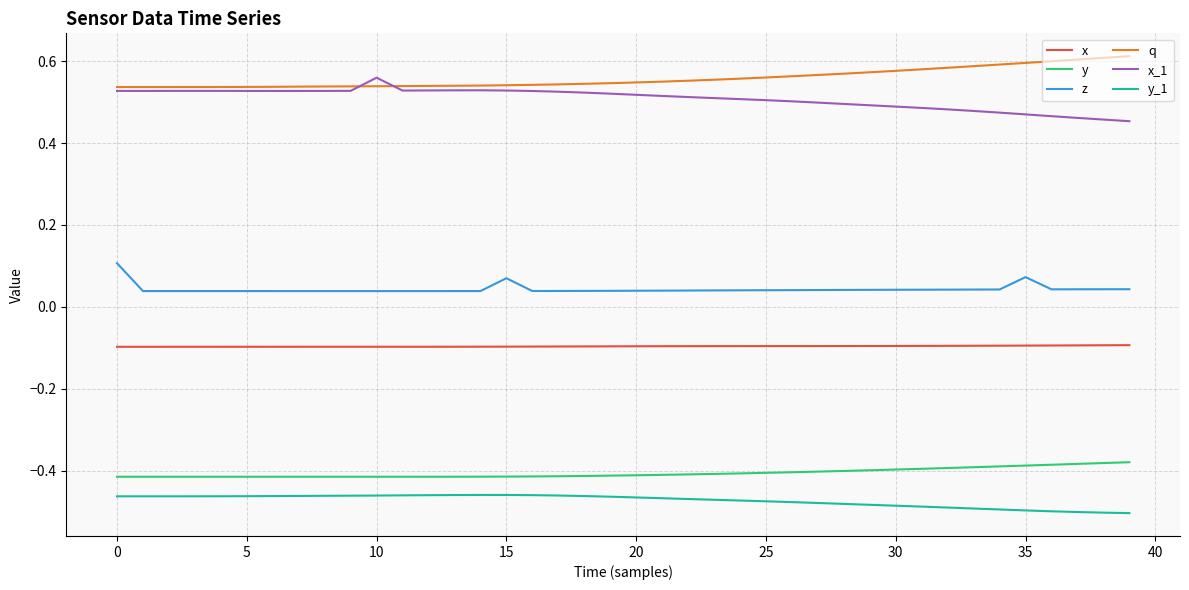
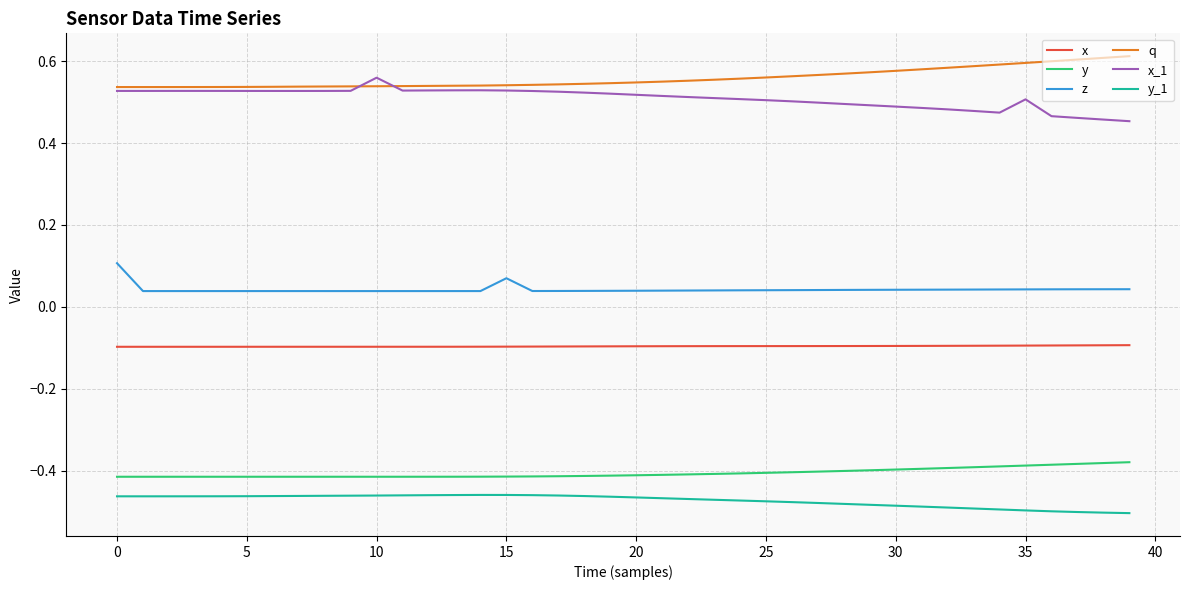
z, 35: 0.07 -> 0.04
x_1, 35: 0.47 -> 0.51
